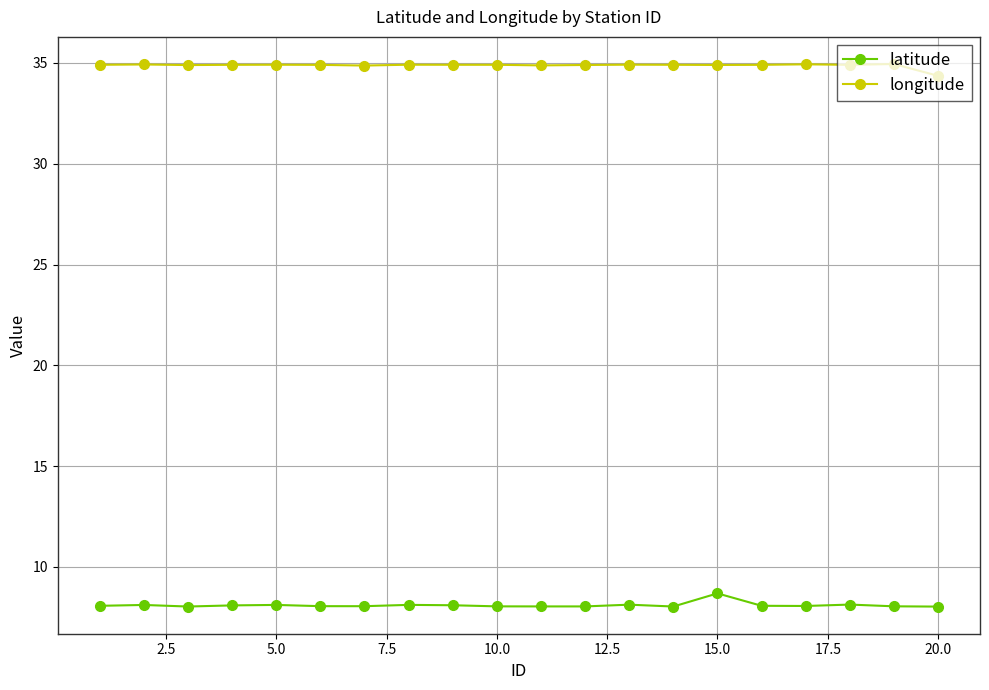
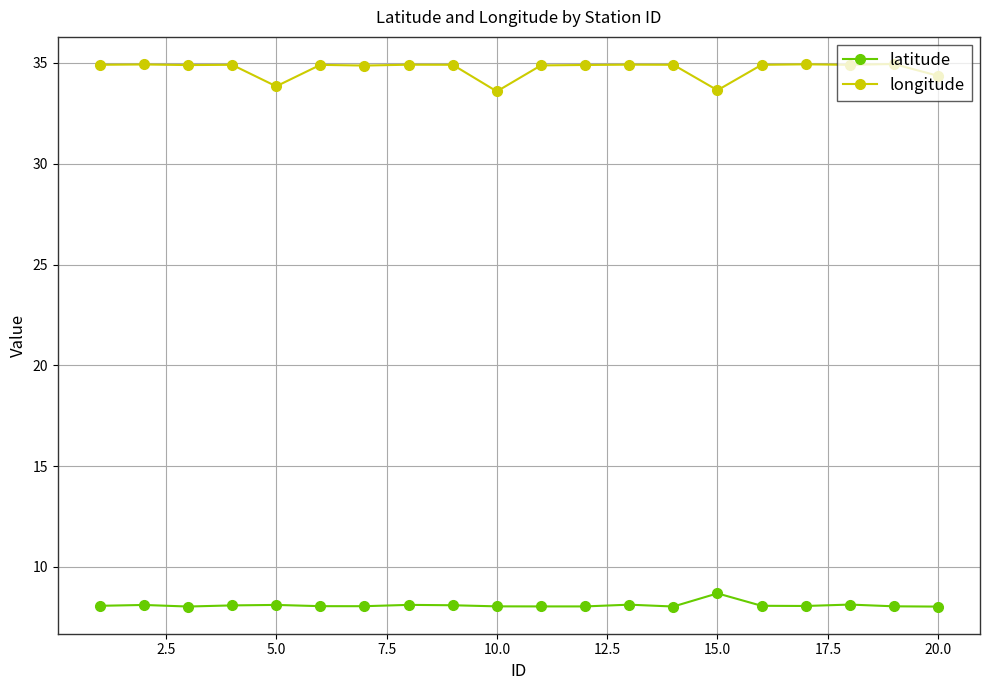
longitude, 5.0: 34.9 -> 33.8
longitude, 10.0: 34.9 -> 33.6
longitude, 15.0: 34.9 -> 33.6
